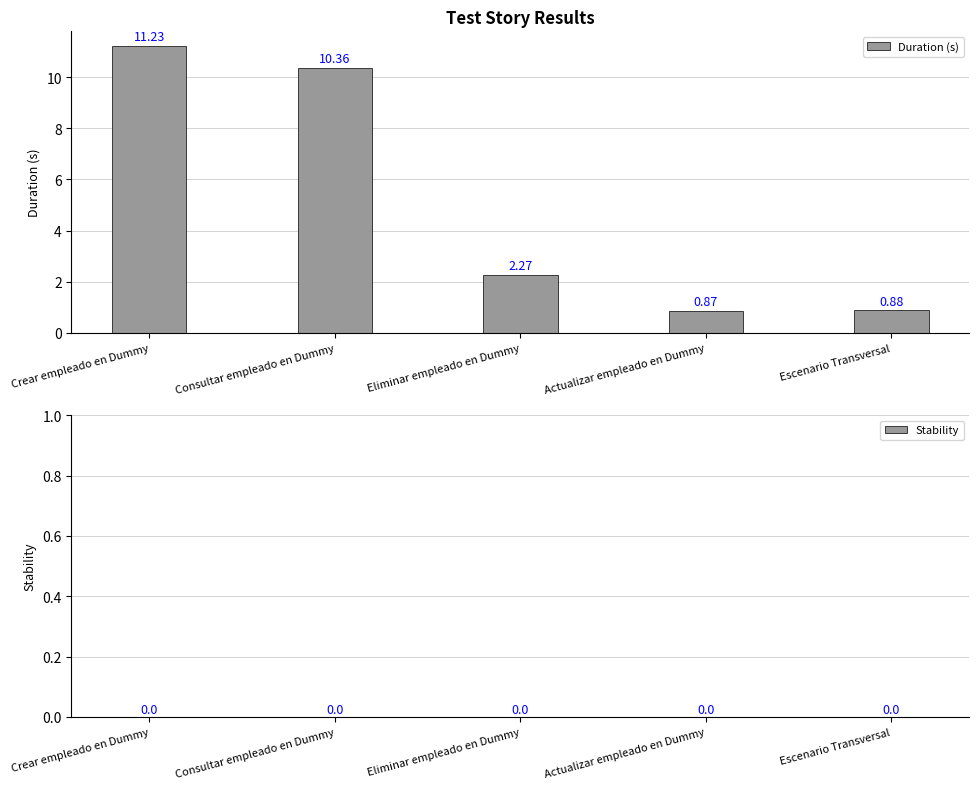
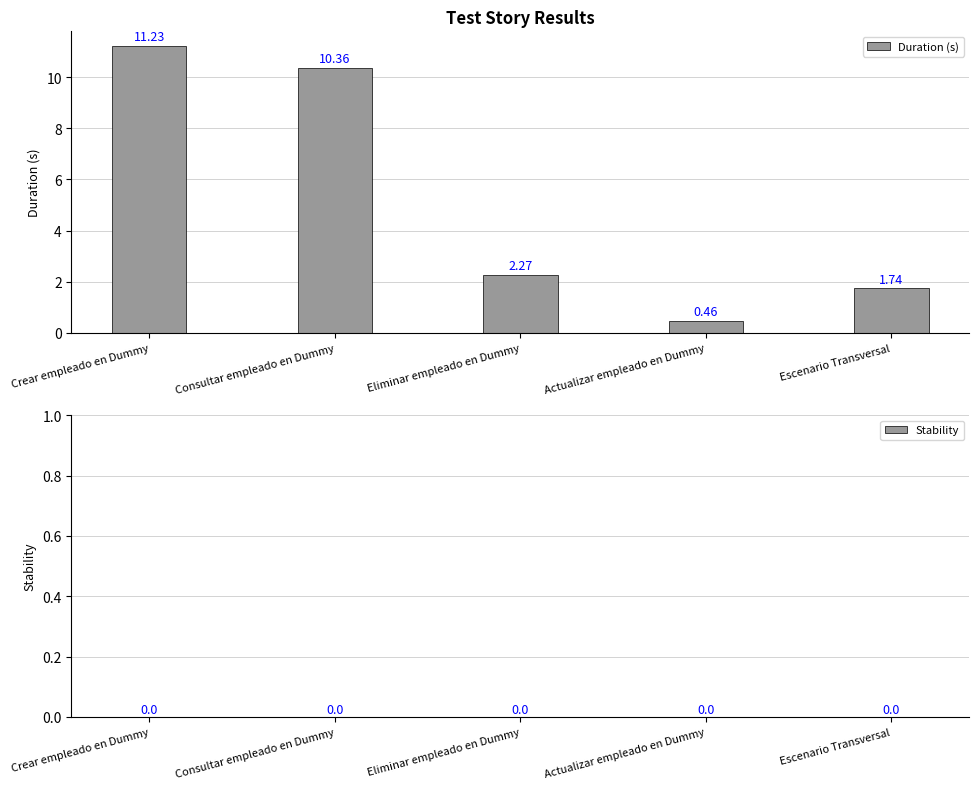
Test Story Results, Actualizar empleado en Dummy: 0.87 -> 0.46
Test Story Results, Escenario Transversal: 0.88 -> 1.74
